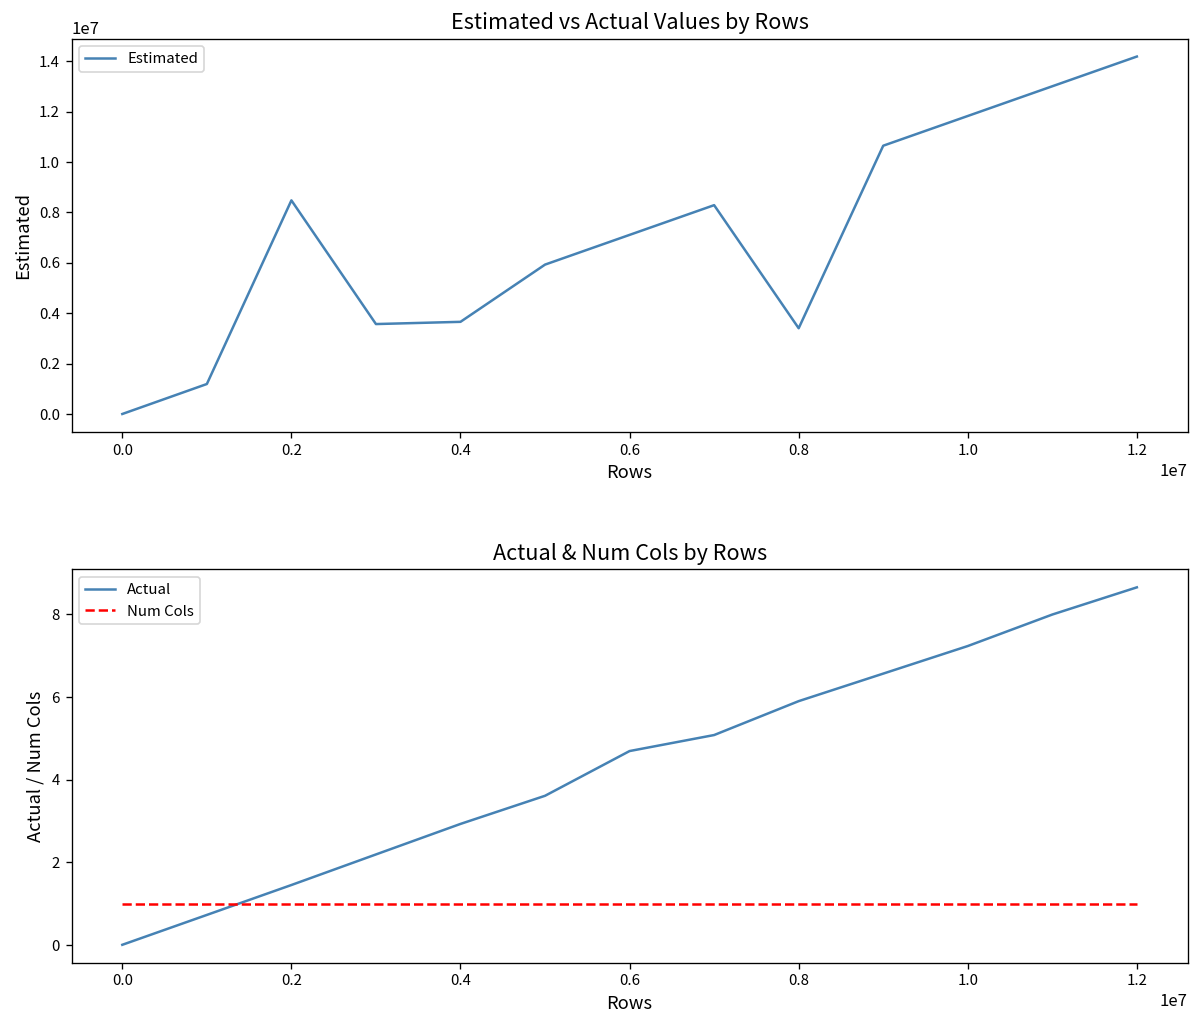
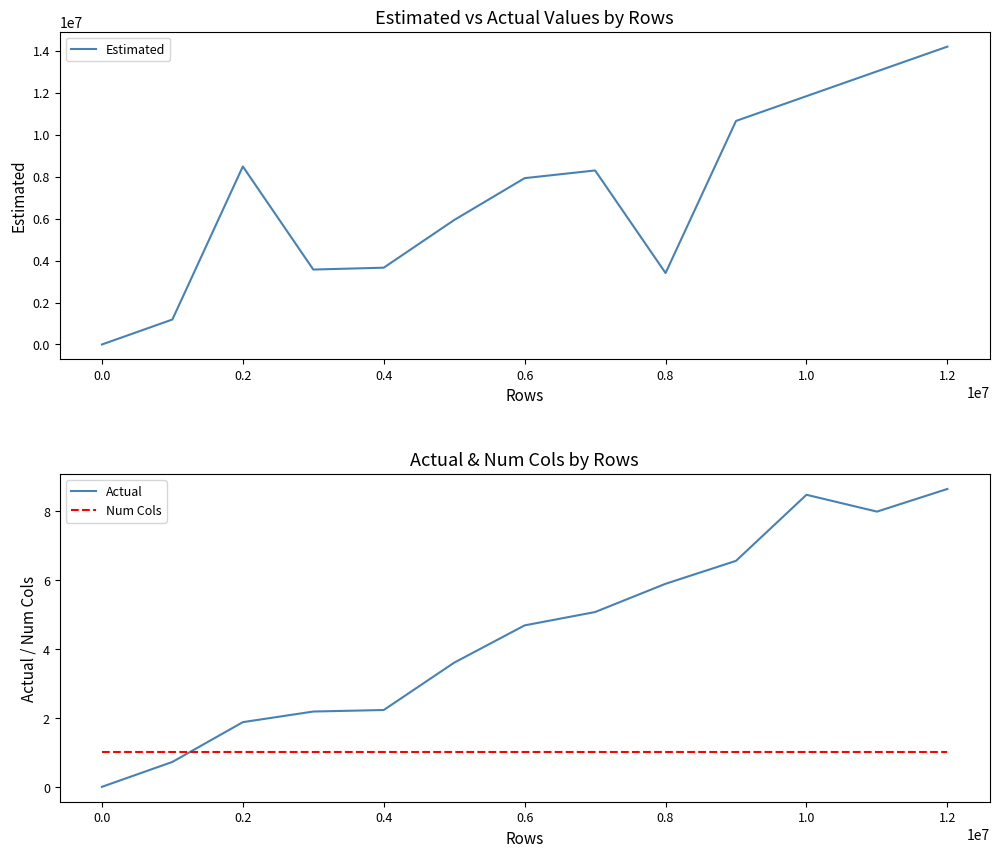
Estimated vs Actual Values by Rows, 0.6: 7100000 -> 7900000
Actual & Num Cols by Rows, Actual, 0.2: 1.4 -> 1.9
Actual & Num Cols by Rows, Actual, 0.4: 2.9 -> 2.2
Actual & Num Cols by Rows, Actual, 1.0: 7.2 -> 8.5
